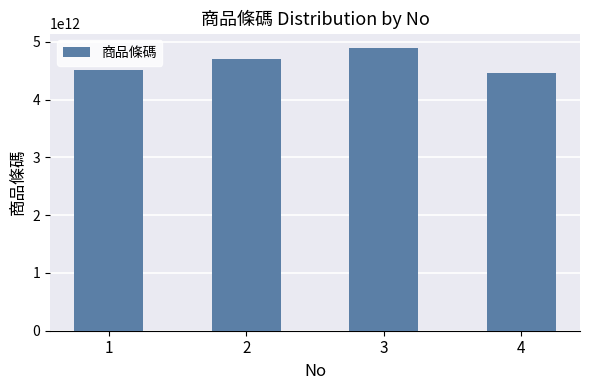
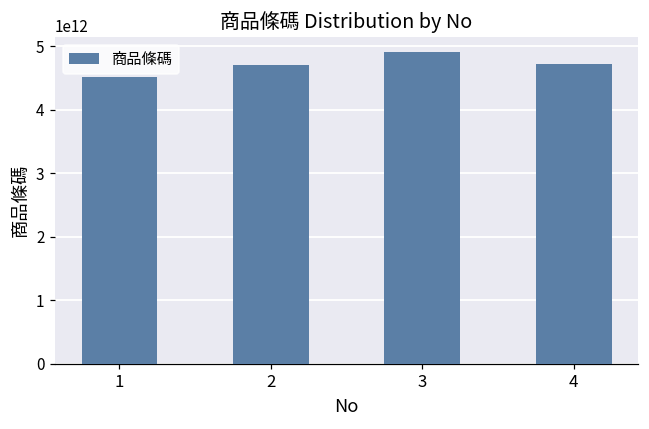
4: 4500000000000 -> 4700000000000
